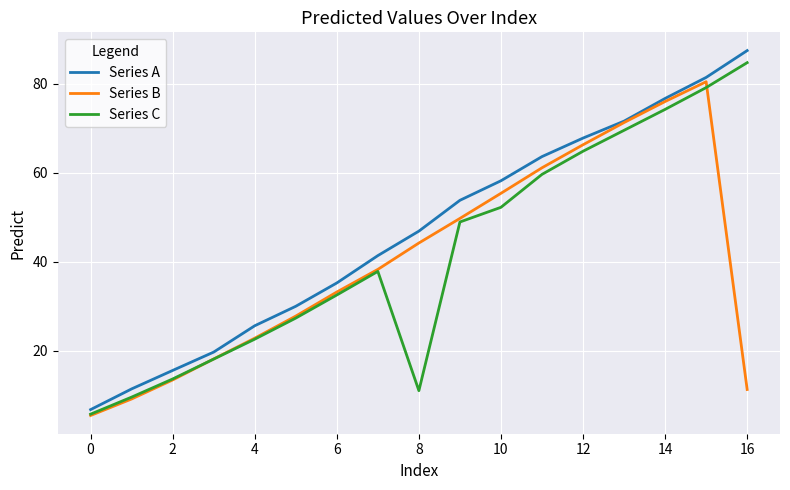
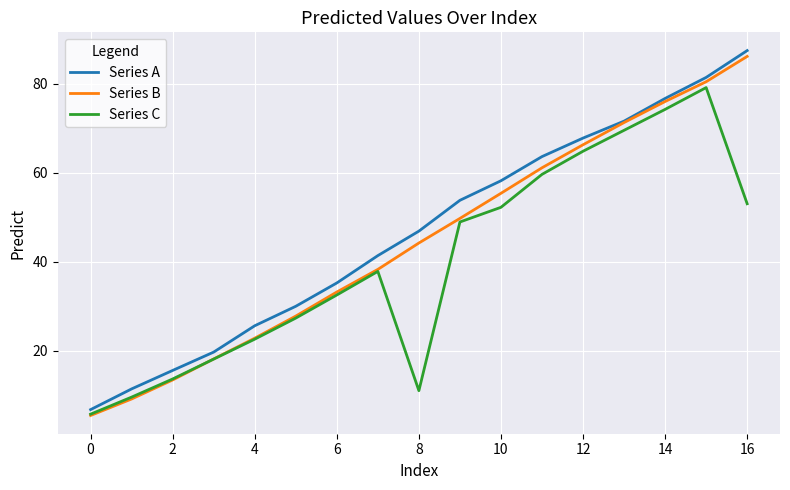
Series B, 16: 11 -> 86
Series C, 16: 85 -> 53
